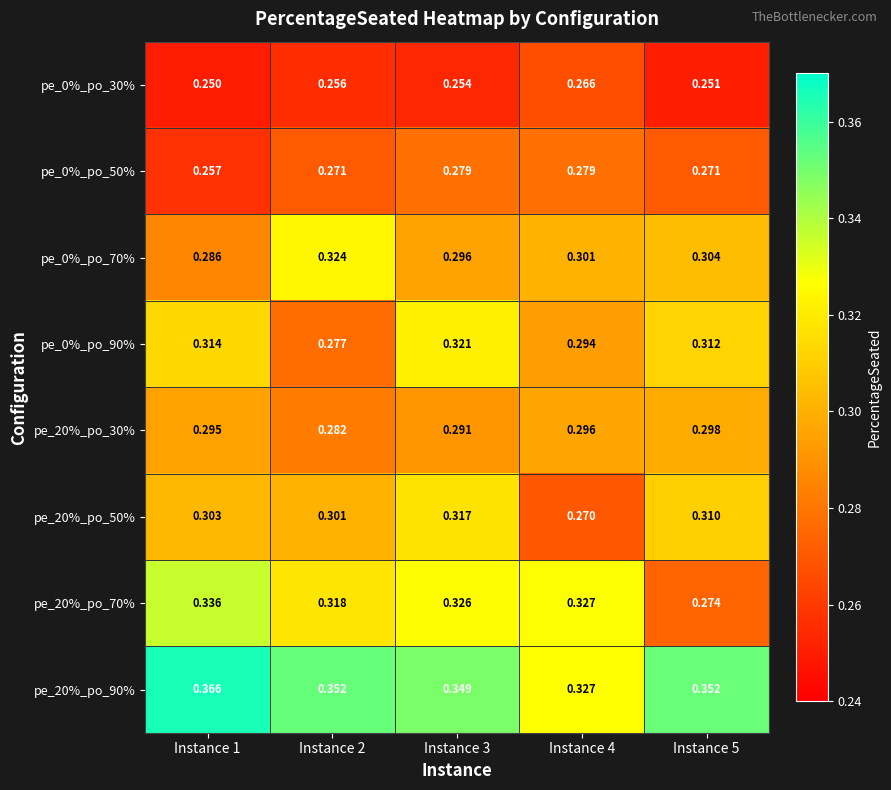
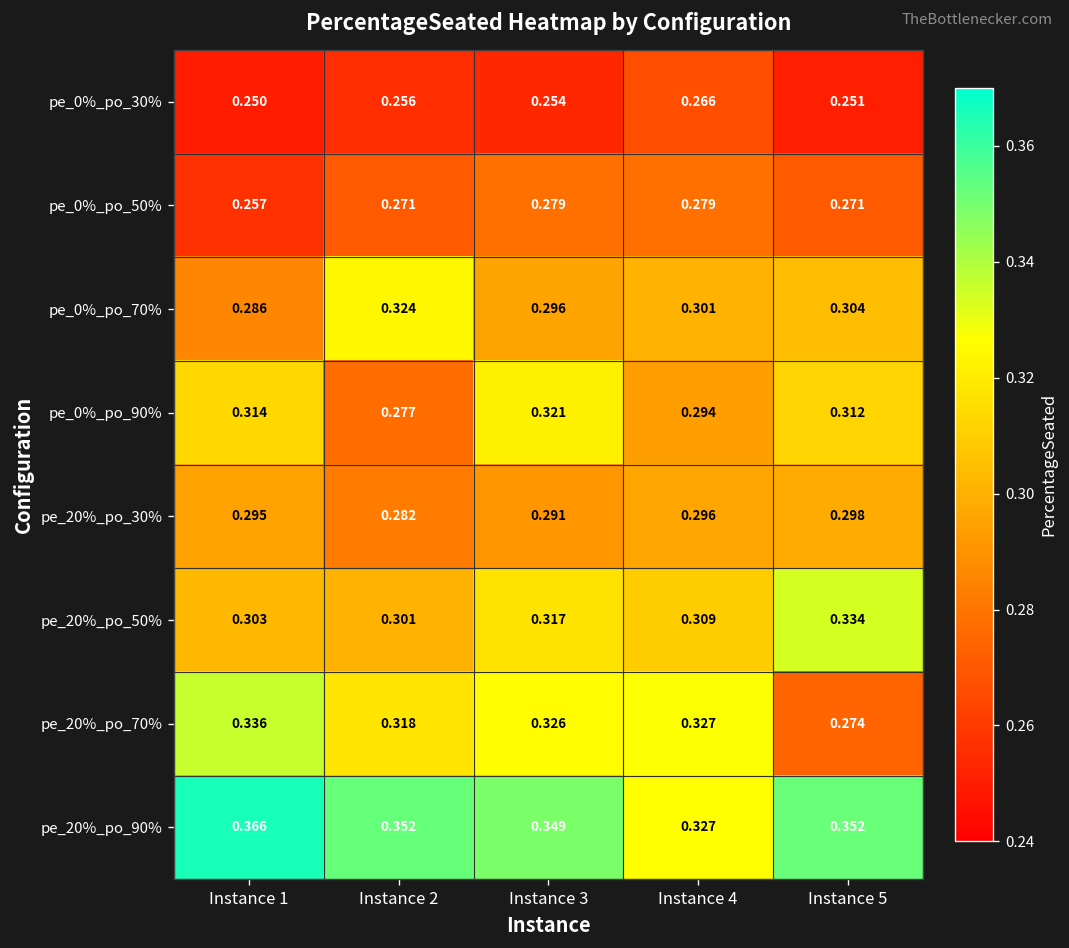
pe_20%_po_50%, Instance 4: 0.270 -> 0.309
pe_20%_po_50%, Instance 5: 0.310 -> 0.334
